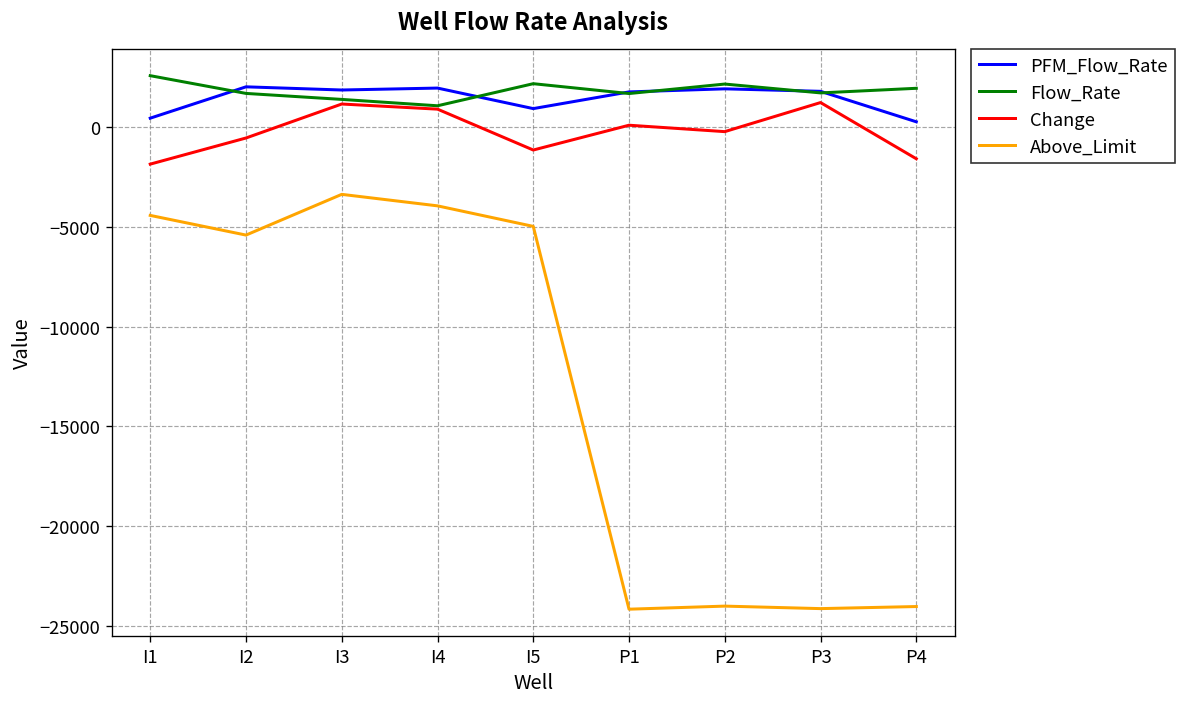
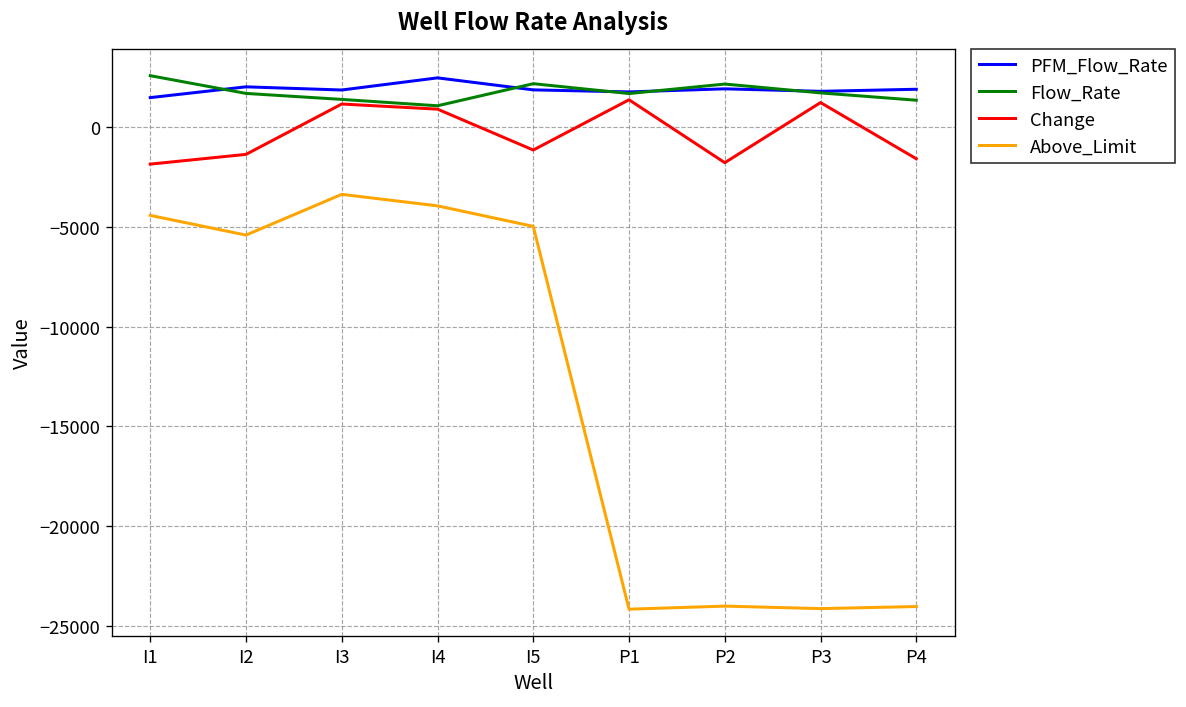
PFM_Flow_Rate, I1: 400 -> 1500
Change, I2: -600 -> -1400
PFM_Flow_Rate, I4: 1900 -> 2500
PFM_Flow_Rate, I5: 900 -> 1900
Change, P1: 100 -> 1400
Change, P2: -200 -> -1800
PFM_Flow_Rate, P4: 300 -> 1900
Flow_Rate, P4: 1900 -> 1300
